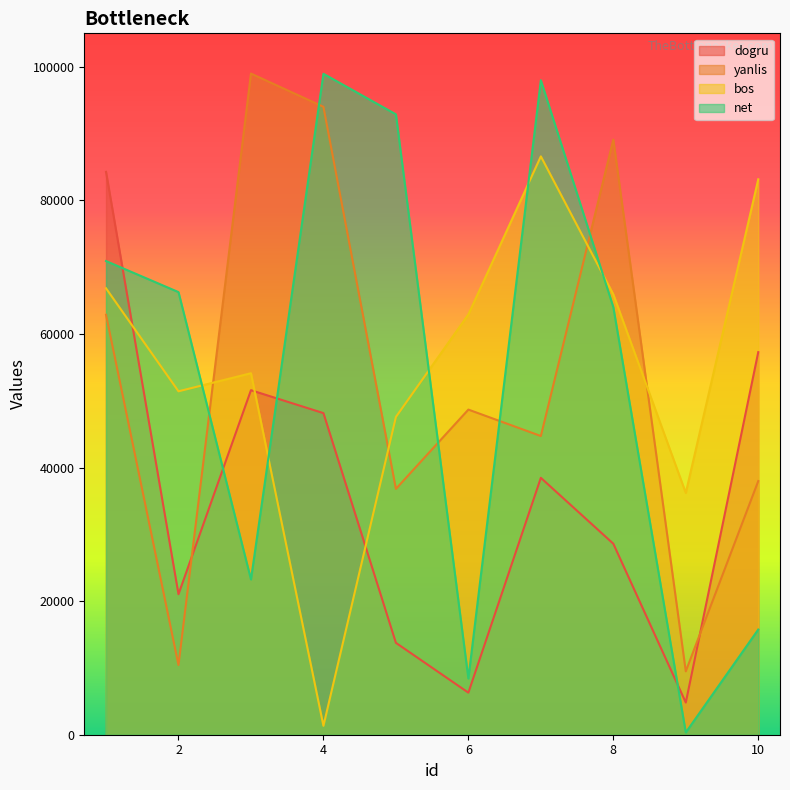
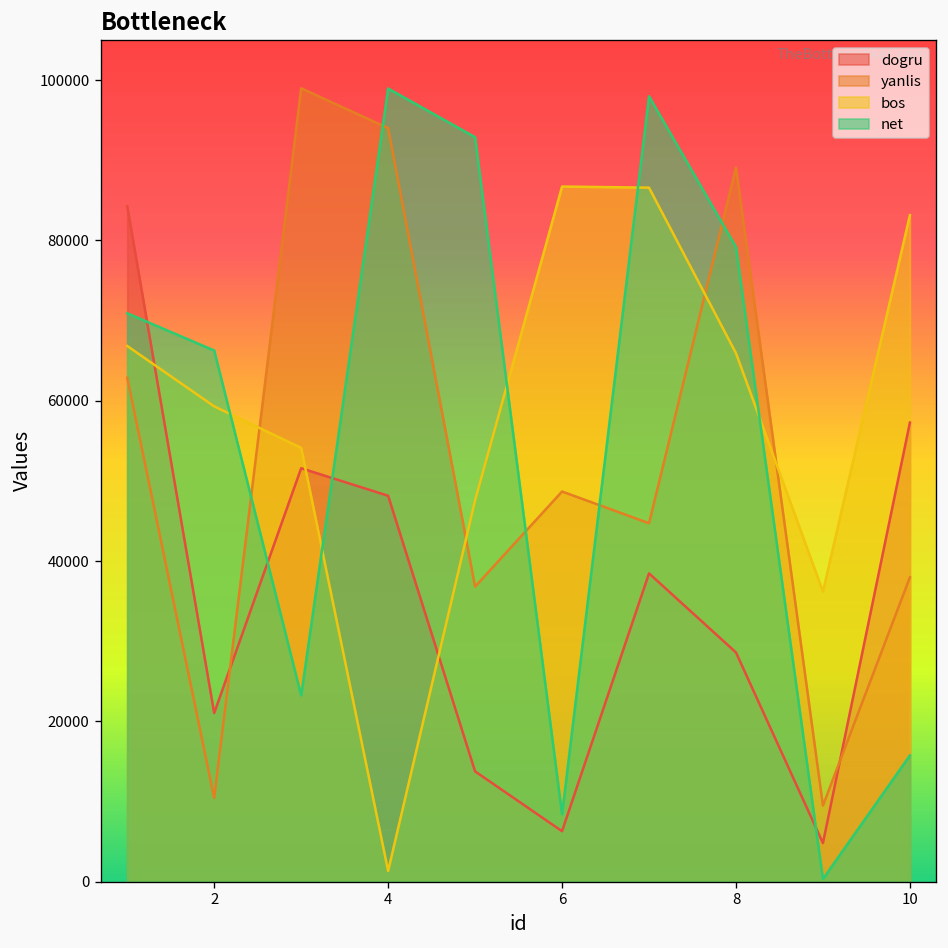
bos, 2: 51000 -> 59000
bos, 6: 63000 -> 87000
net, 8: 64000 -> 79000
